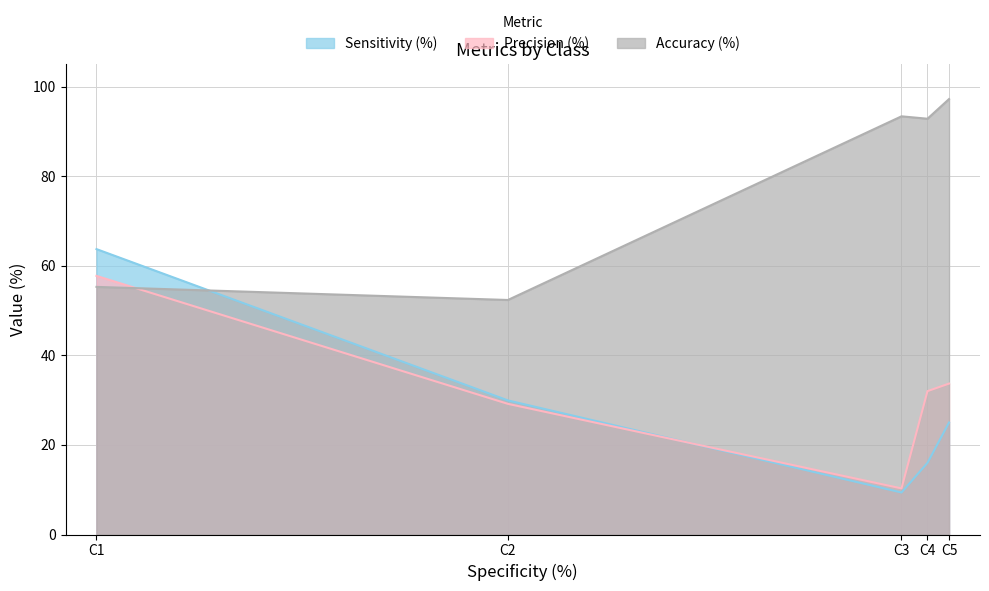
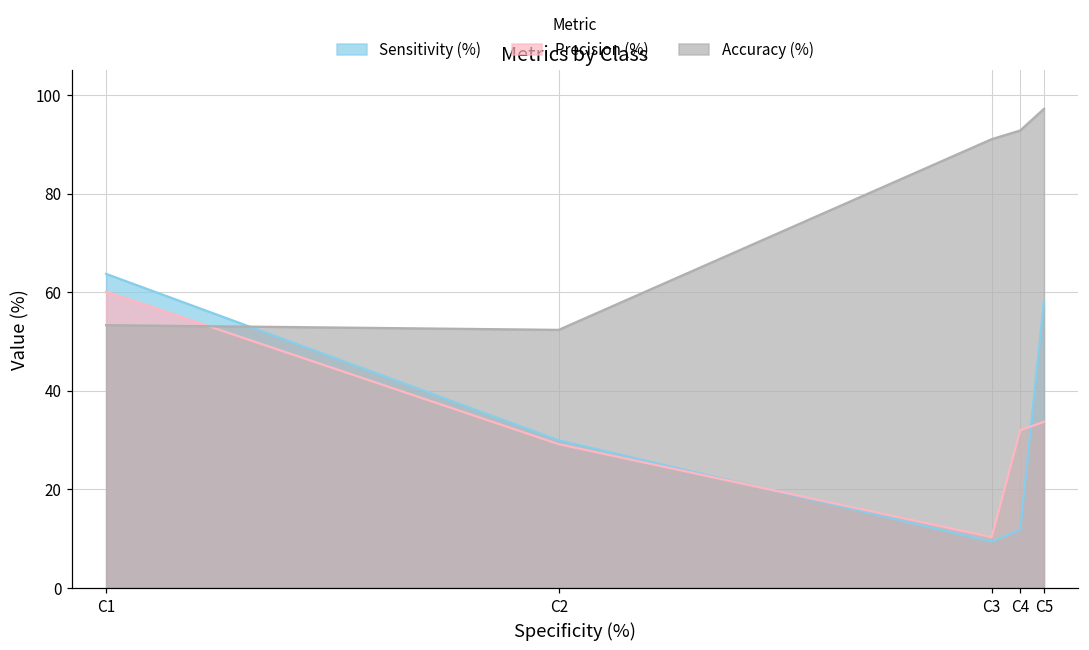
Precision (%), C1: 58 -> 60
Accuracy (%), C1: 55 -> 53
Accuracy (%), C3: 93 -> 91
Sensitivity (%), C4: 16 -> 12
Sensitivity (%), C5: 25 -> 58
